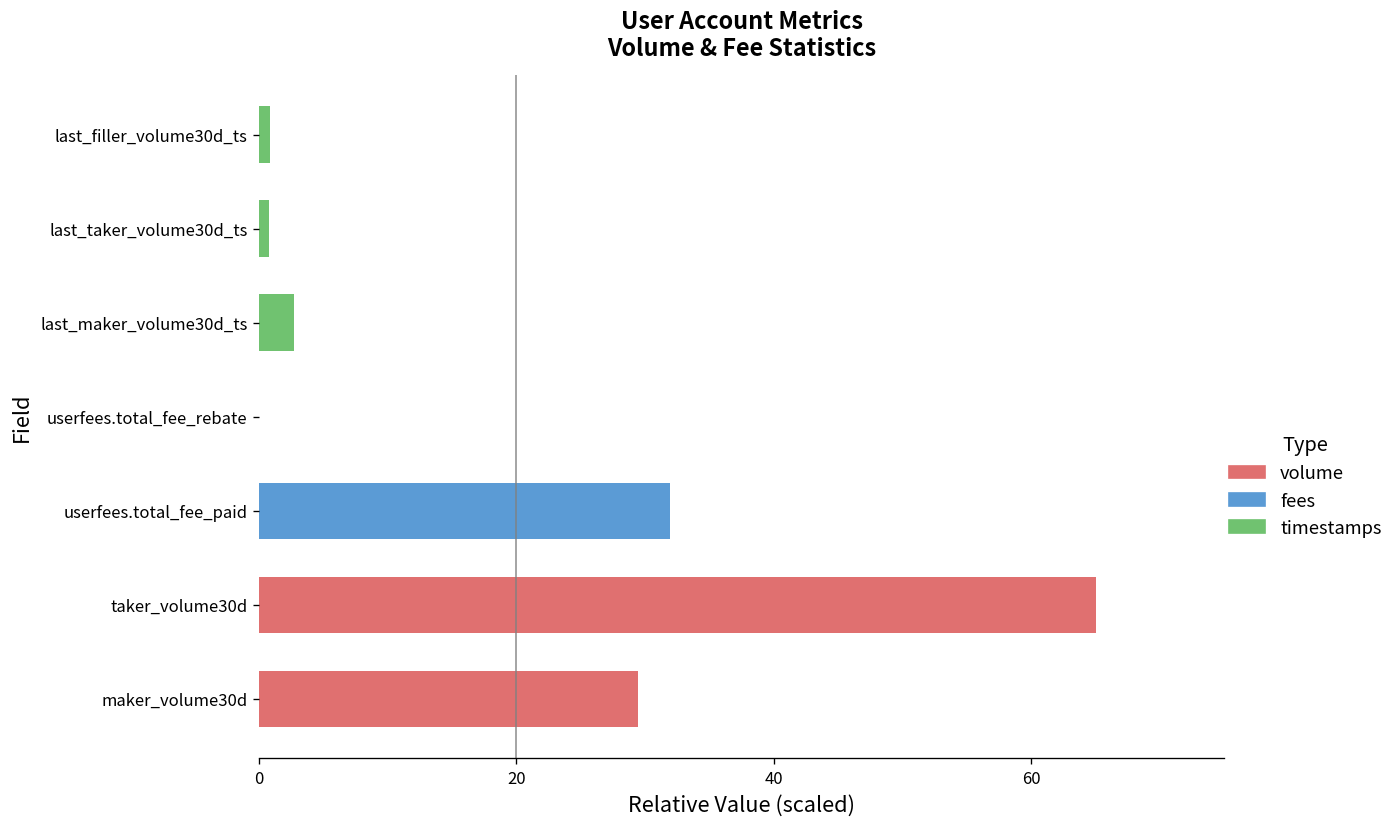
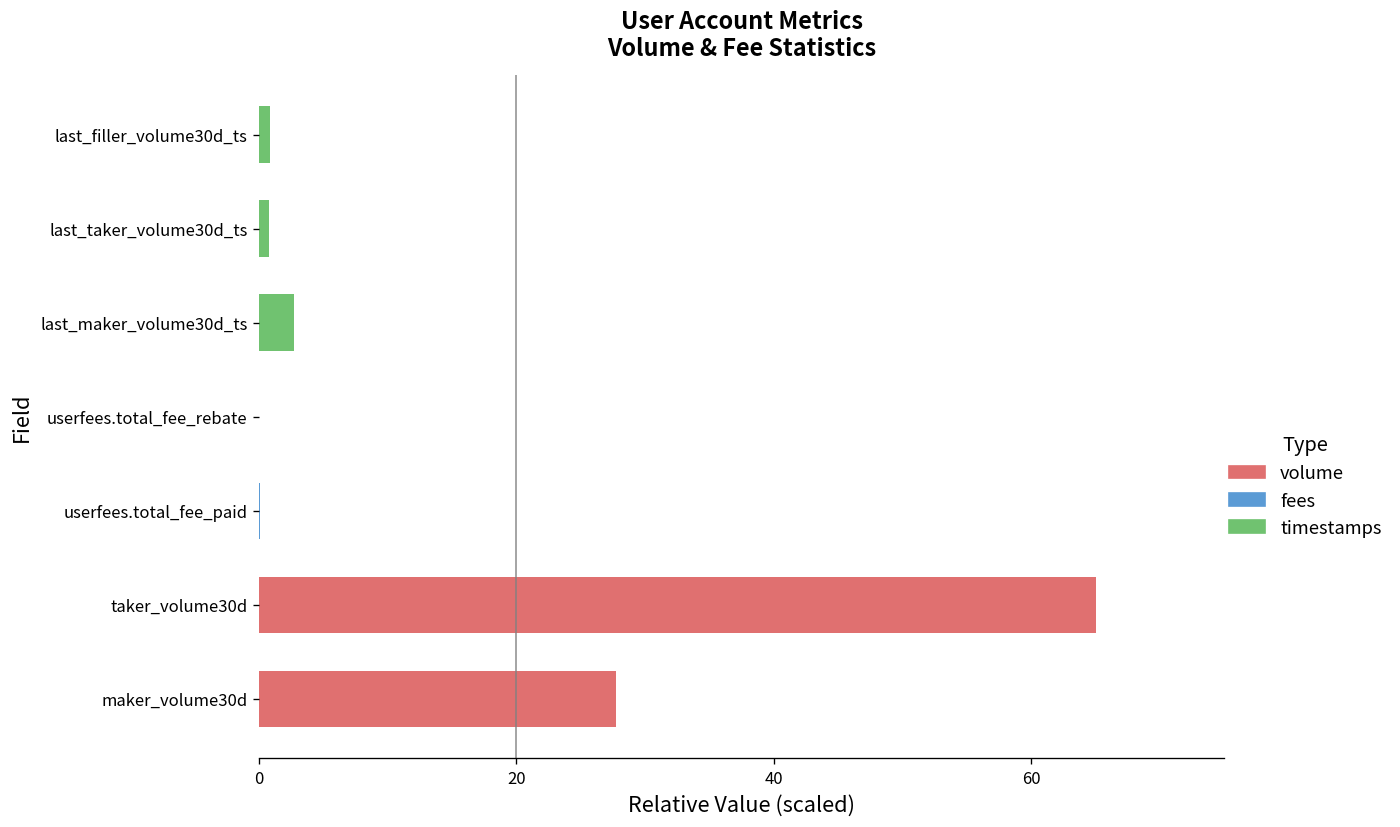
userfees.total_fee_paid: 31.9 -> 0.1
maker_volume30d: 29.5 -> 27.7
